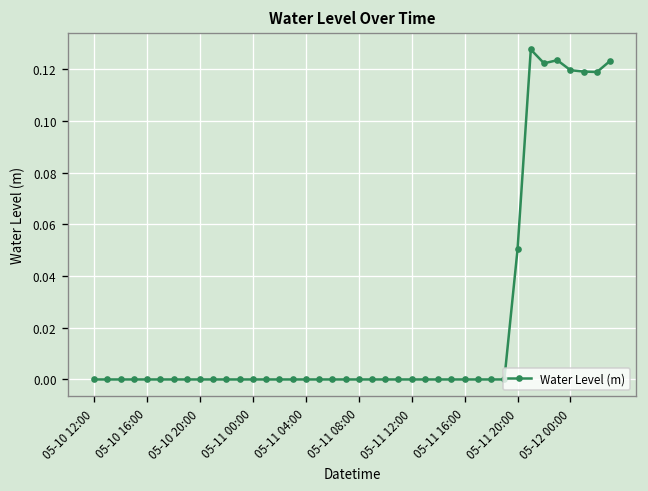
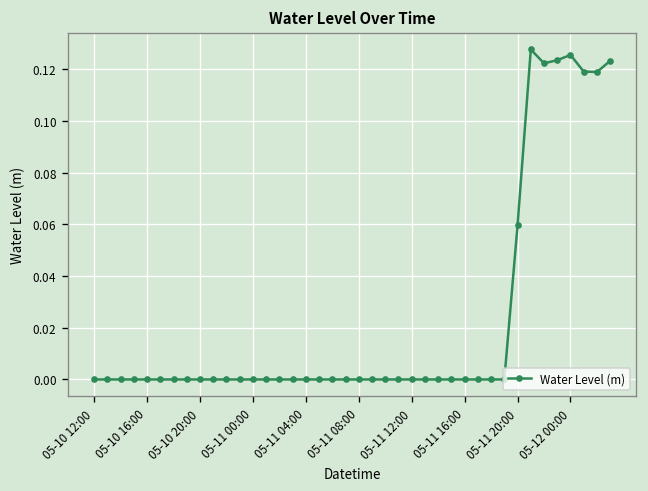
05-11 20:00: 0.050 -> 0.060
05-12 00:00: 0.120 -> 0.126
